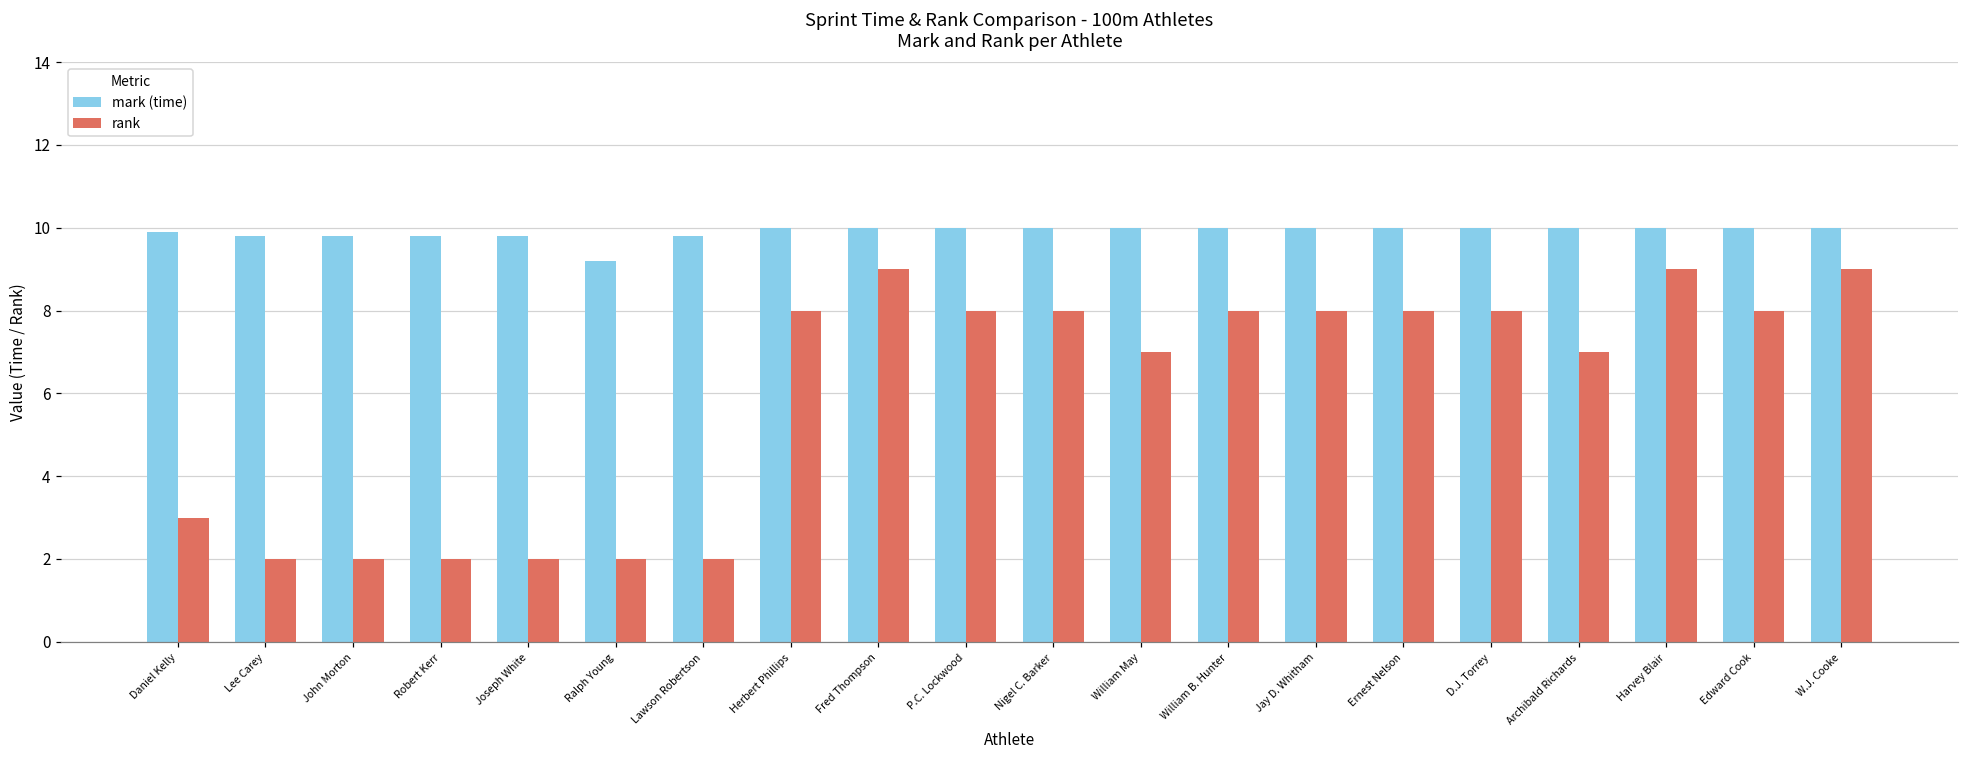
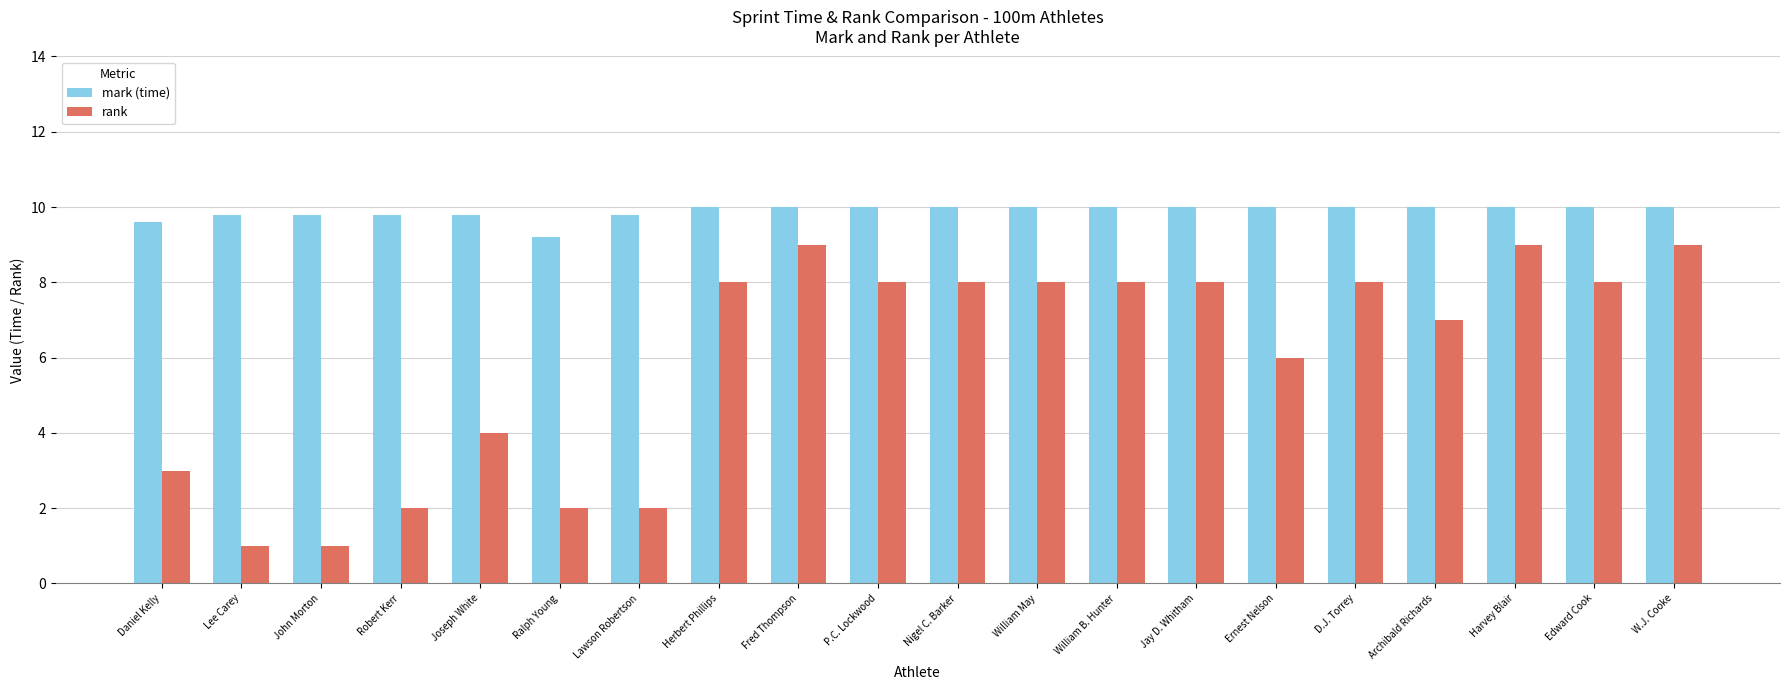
mark (time), Daniel Kelly: 9.9 -> 9.6
rank, Lee Carey: 2 -> 1
rank, John Morton: 2 -> 1
rank, Joseph White: 2 -> 4
rank, William May: 7 -> 8
rank, Ernest Nelson: 8 -> 6
